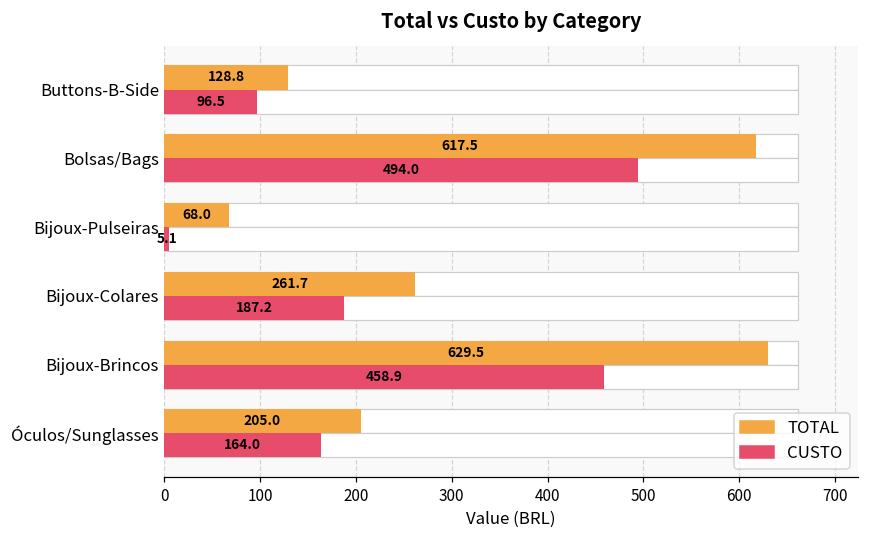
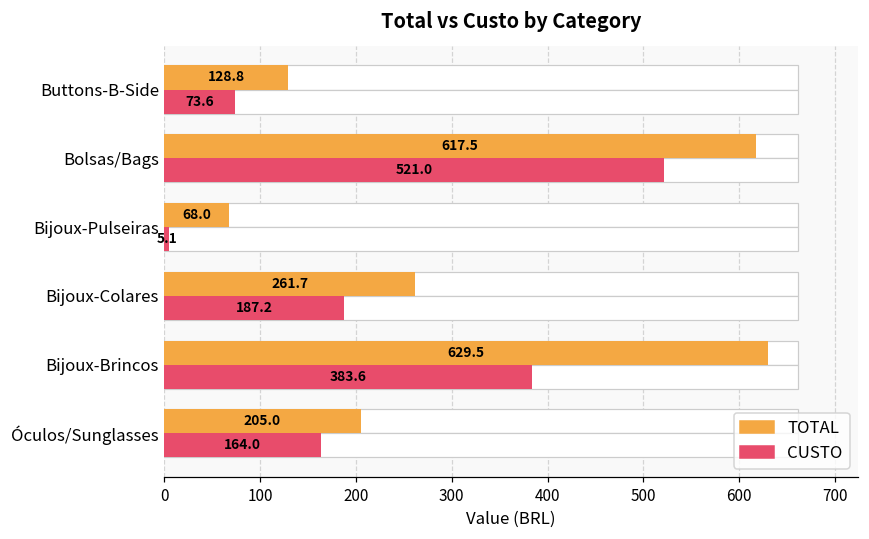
CUSTO, Buttons-B-Side: 96.5 -> 73.6
CUSTO, Bolsas/Bags: 494.0 -> 521.0
CUSTO, Bijoux-Brincos: 458.9 -> 383.6
